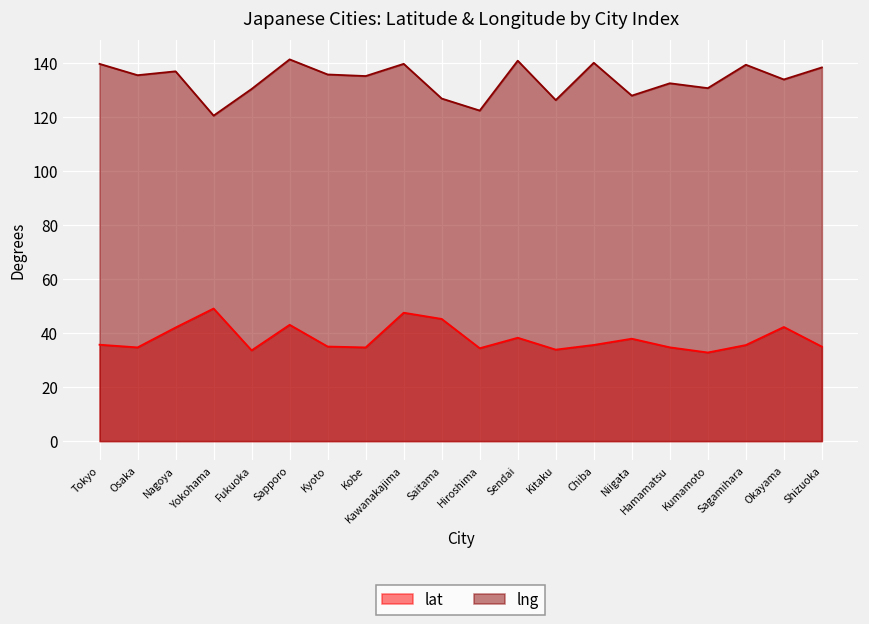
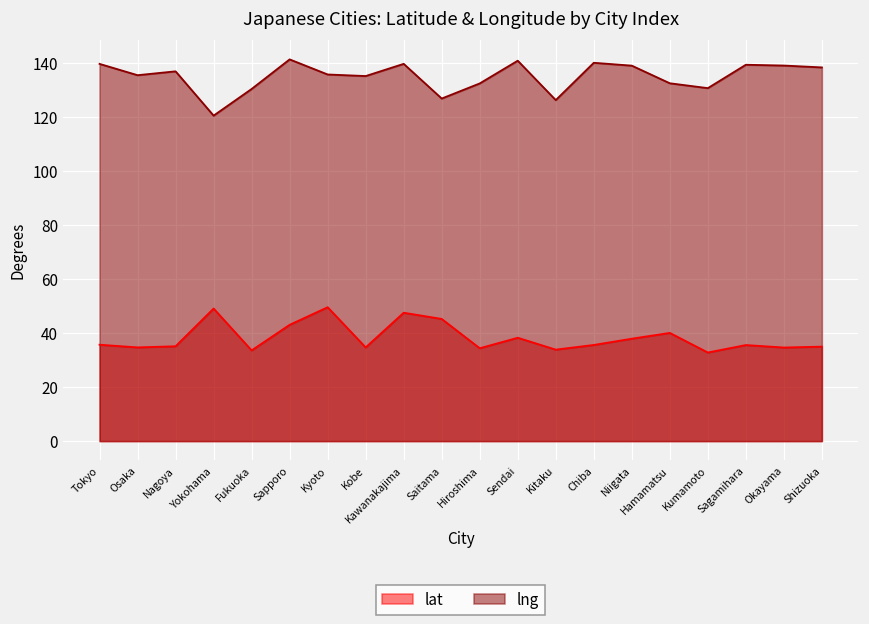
lat, Nagoya: 42 -> 35
lat, Kyoto: 35 -> 50
lng, Hiroshima: 122 -> 132
lng, Niigata: 128 -> 139
lat, Hamamatsu: 35 -> 40
lat, Okayama: 42 -> 35
lng, Okayama: 134 -> 139
